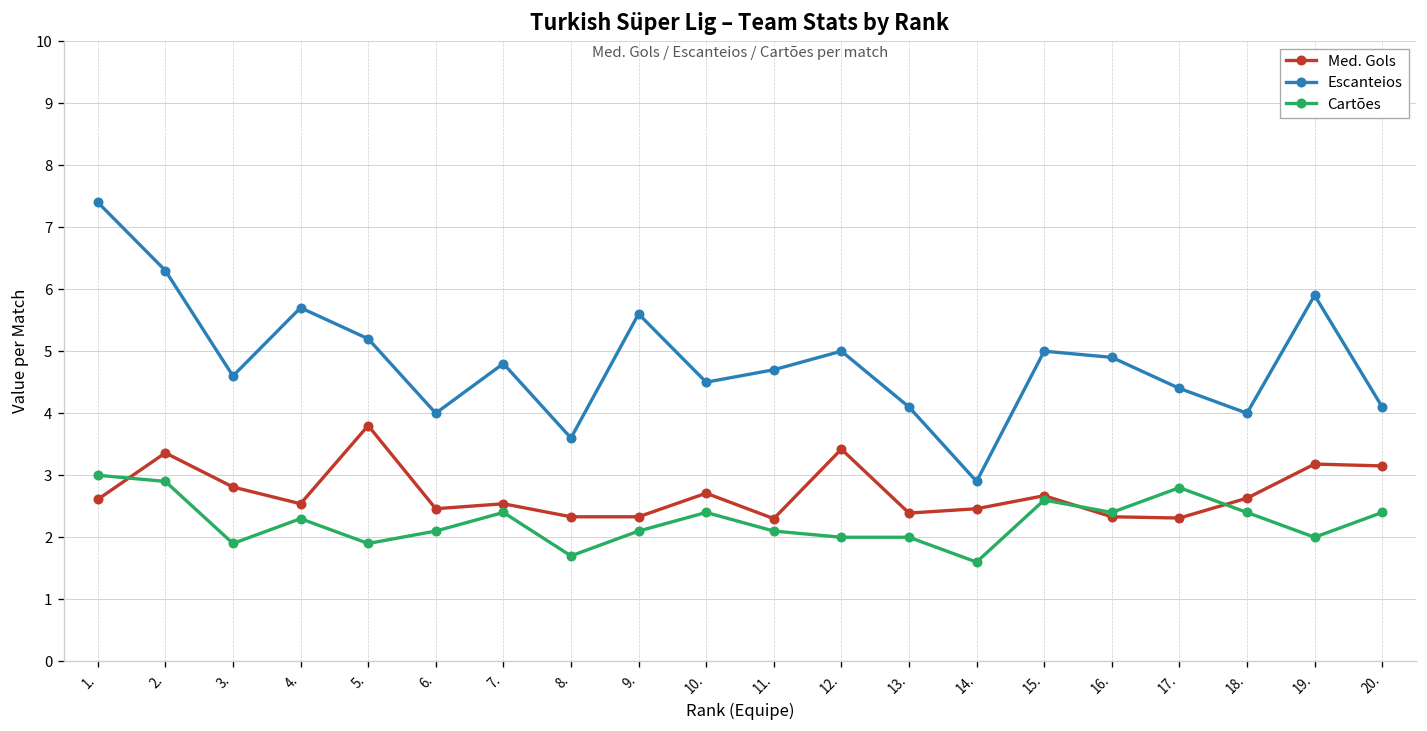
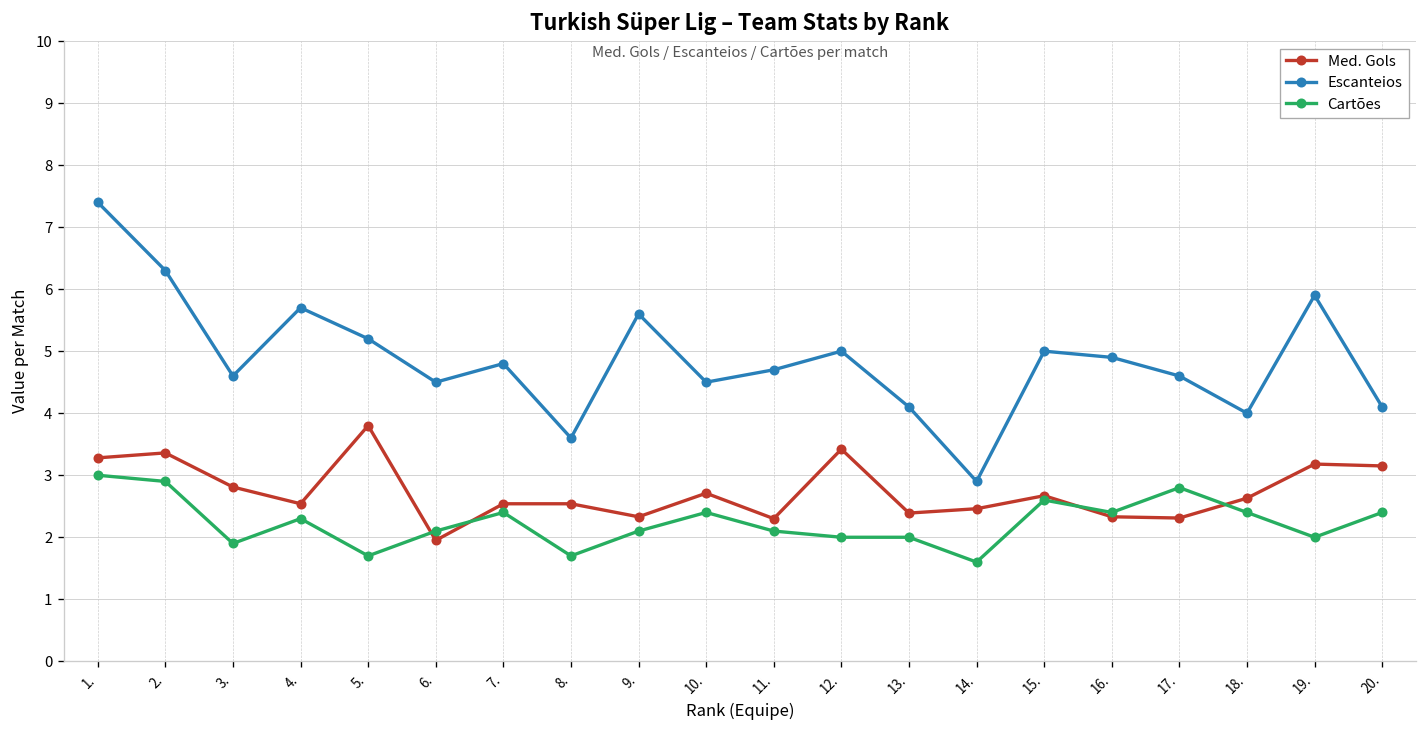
Med. Gols, 1.: 2.6 -> 3.3
Cartões, 5.: 1.9 -> 1.7
Med. Gols, 6.: 2.5 -> 2.0
Escanteios, 6.: 4.0 -> 4.5
Med. Gols, 8.: 2.3 -> 2.5
Escanteios, 17.: 4.4 -> 4.6
